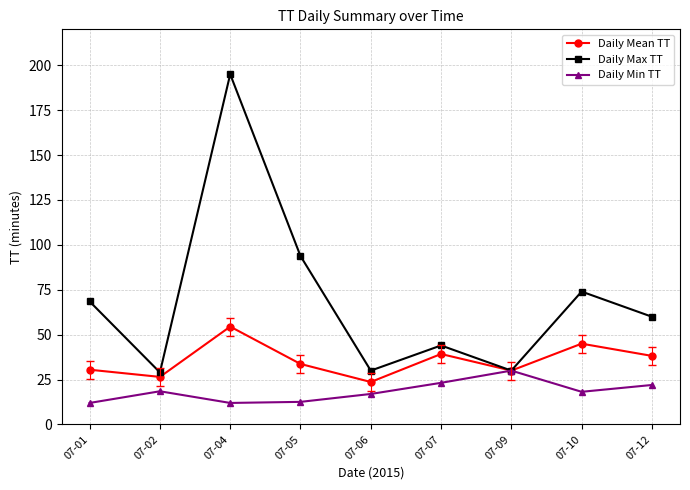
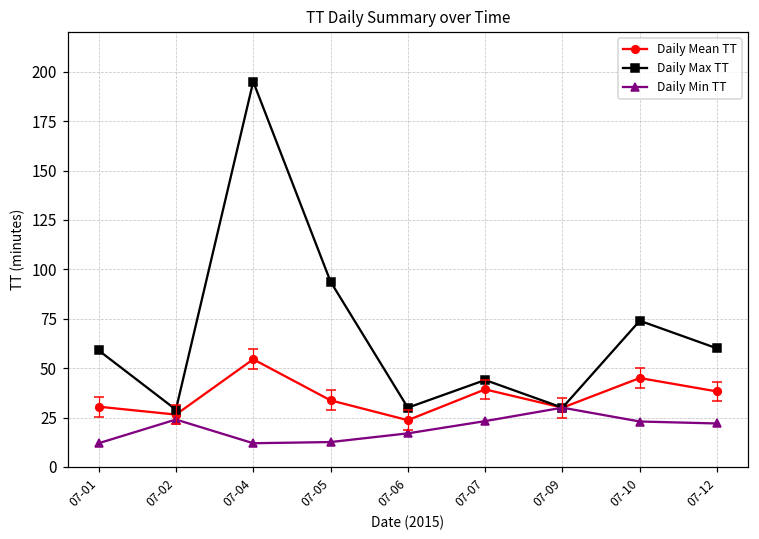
Daily Max TT, 07-01: 69 -> 59
Daily Min TT, 07-02: 19 -> 24
Daily Min TT, 07-10: 18 -> 23
